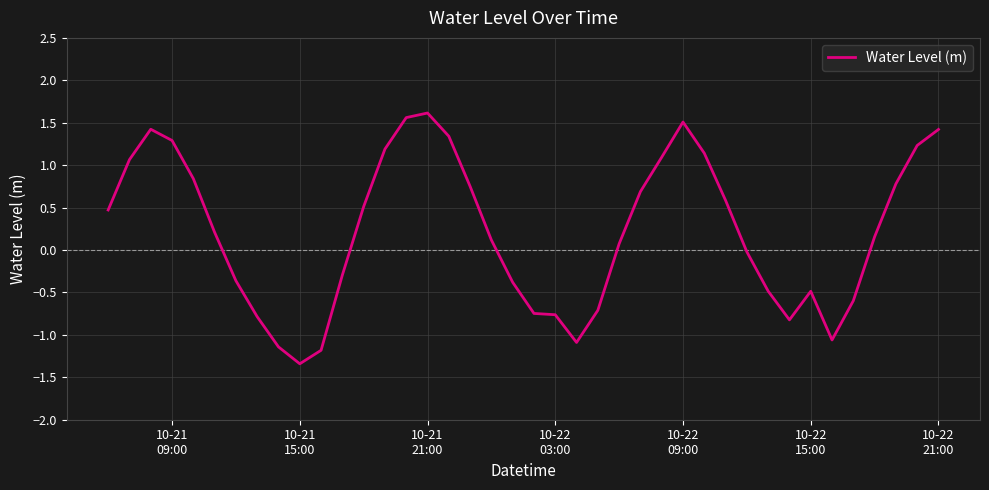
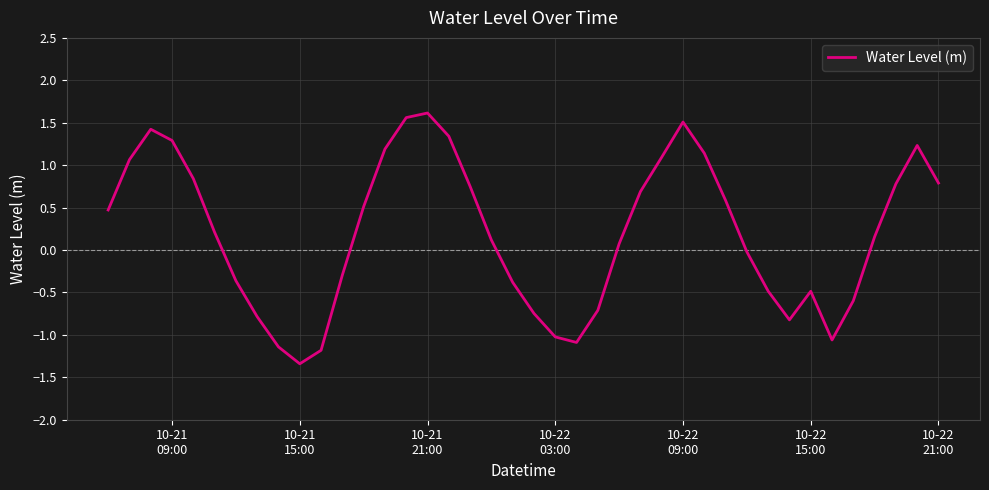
10-22 03:00: -0.8 -> -1.0
10-22 21:00: 1.4 -> 0.8
